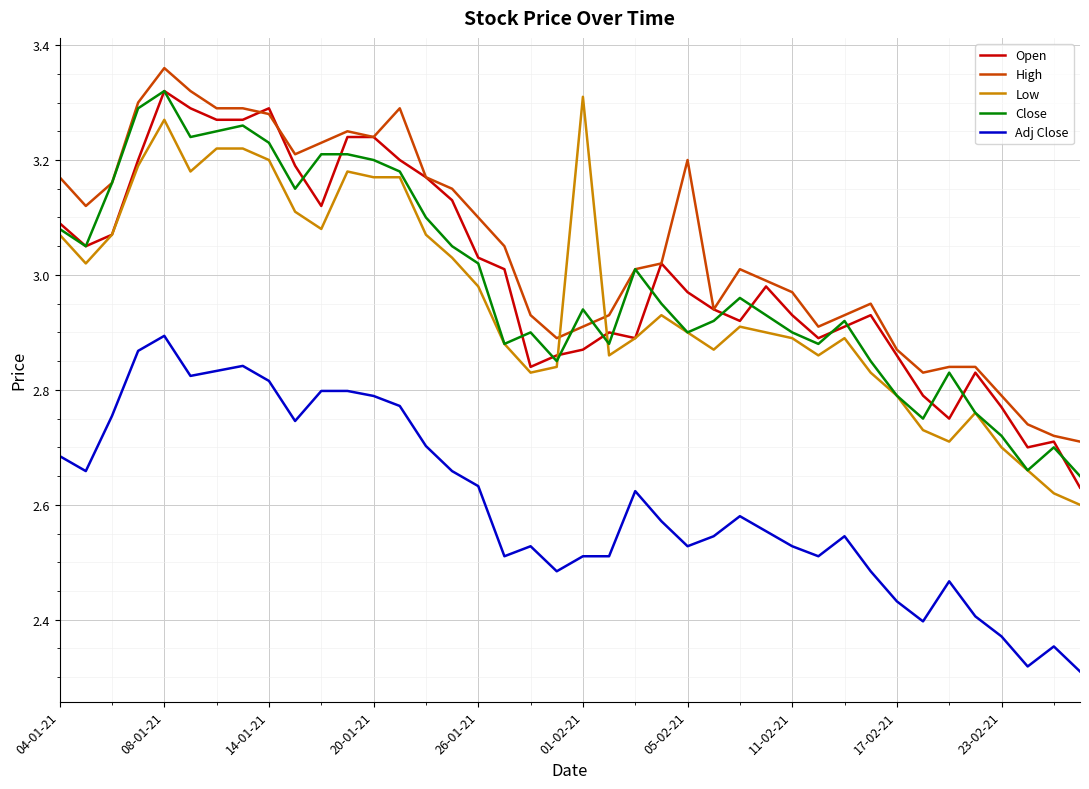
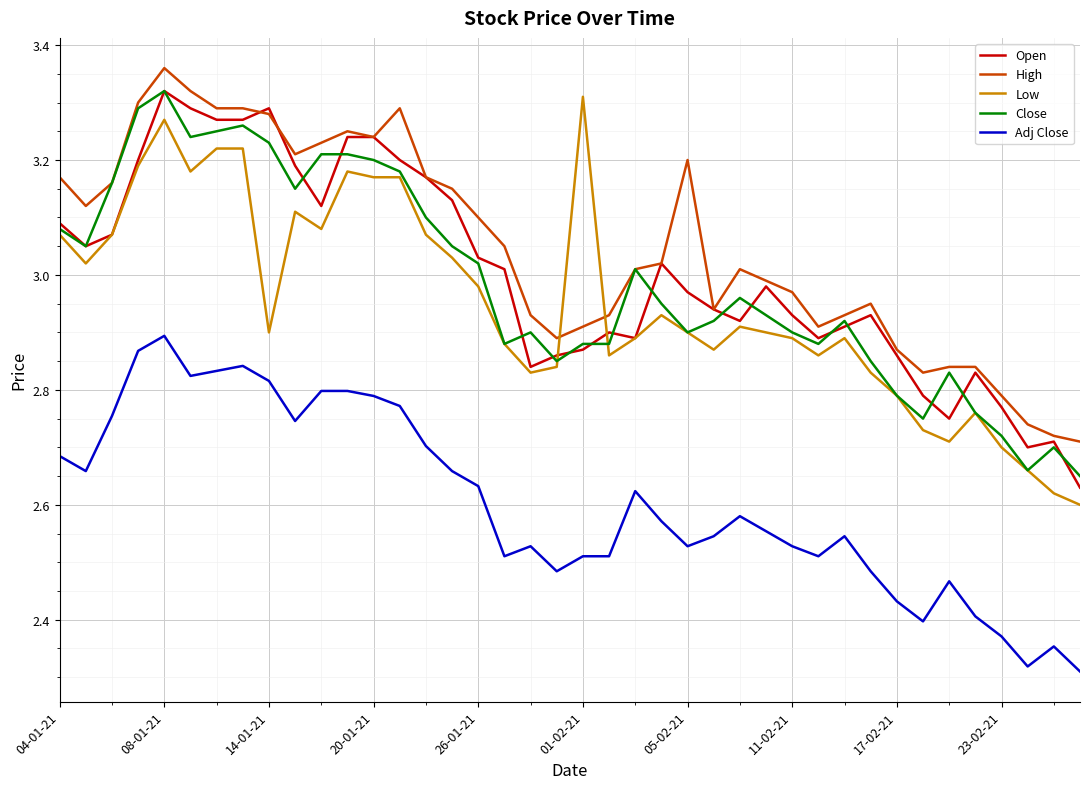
Low, 14-01-21: 3.2 -> 2.9
Close, 01-02-21: 2.94 -> 2.88
